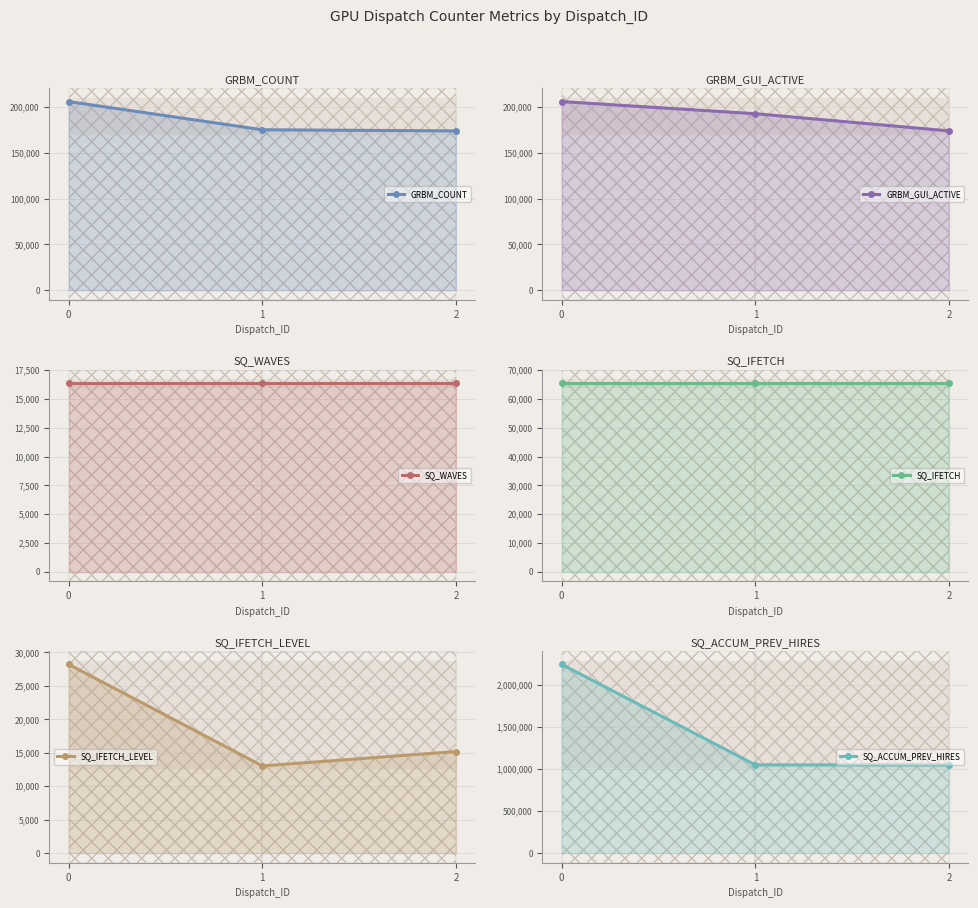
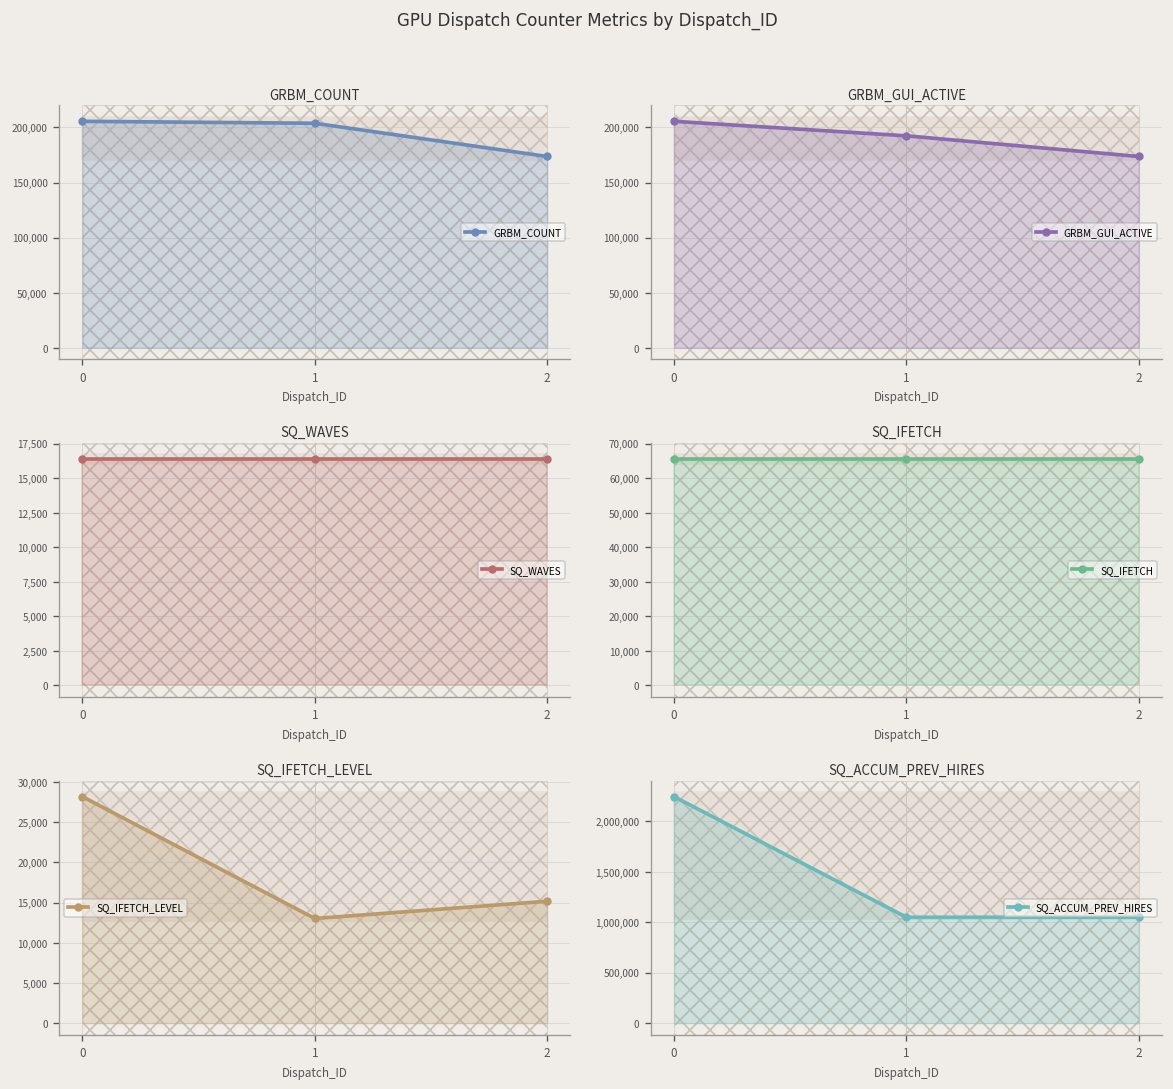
GRBM_COUNT, GRBM_COUNT, 1: 170,000 -> 200,000
